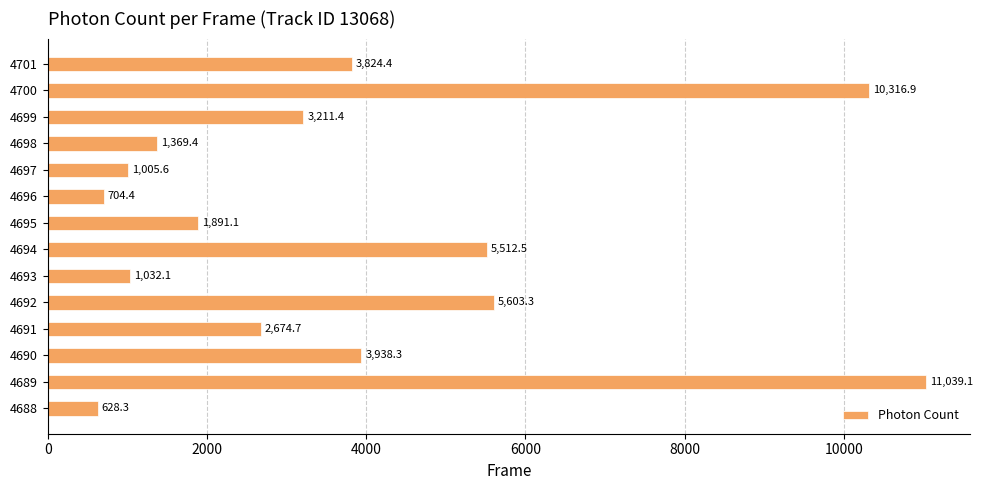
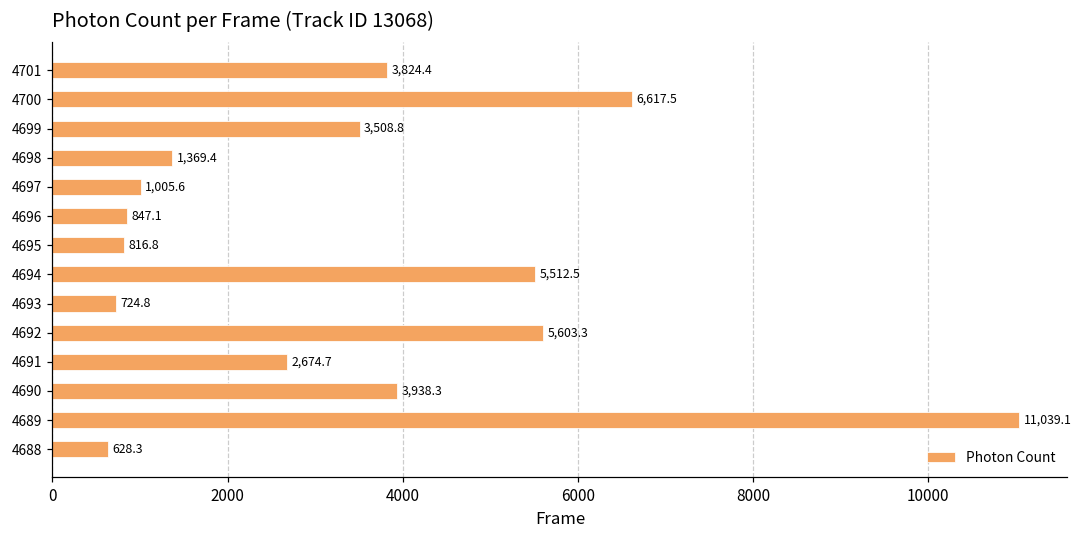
4700: 10,316.9 -> 6,617.5
4699: 3,211.4 -> 3,508.8
4696: 704.4 -> 847.1
4695: 1,891.1 -> 816.8
4693: 1,032.1 -> 724.8
